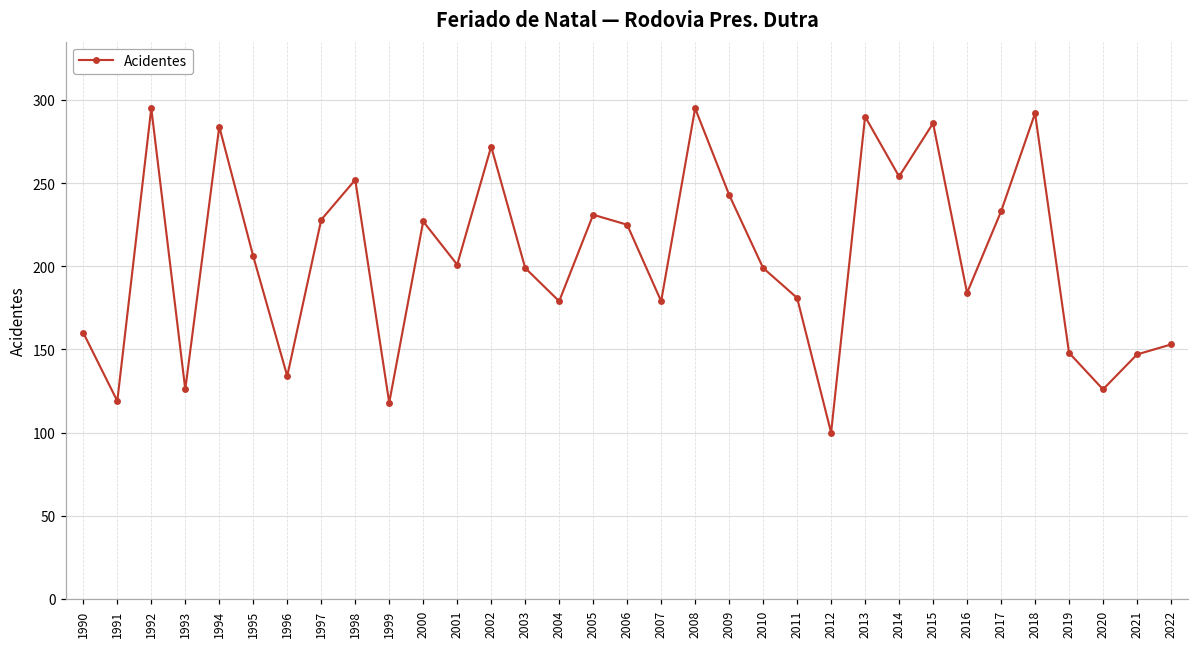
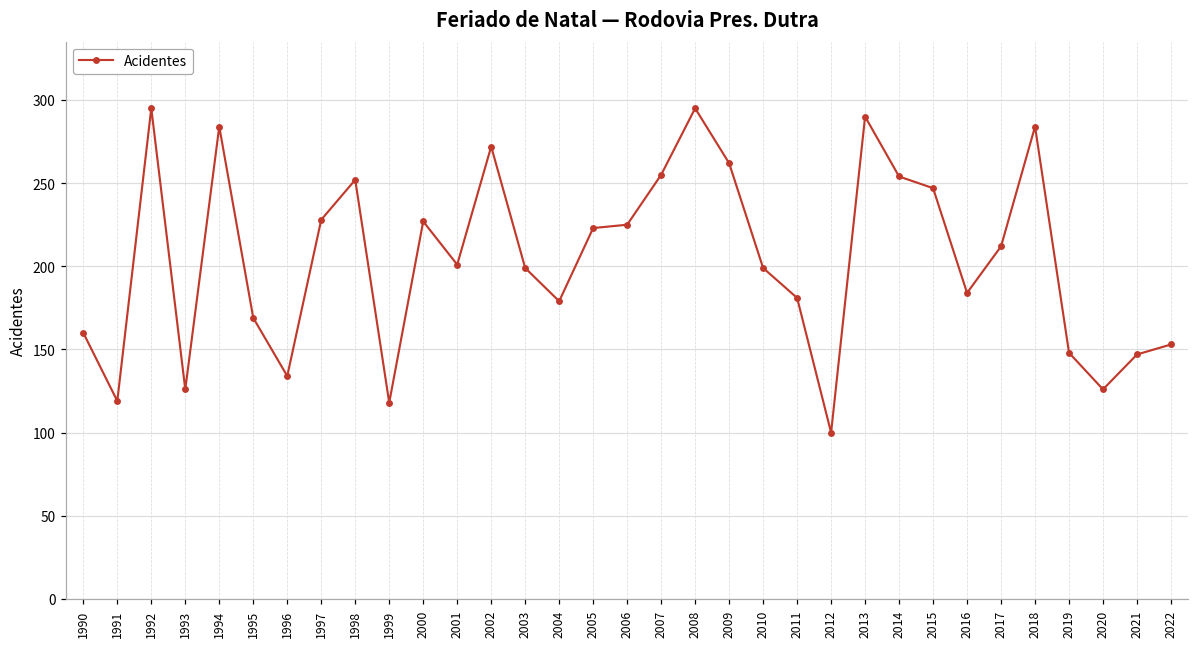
1995: 206 -> 169
2005: 231 -> 223
2007: 179 -> 255
2009: 243 -> 262
2015: 286 -> 247
2017: 233 -> 212
2018: 292 -> 284
